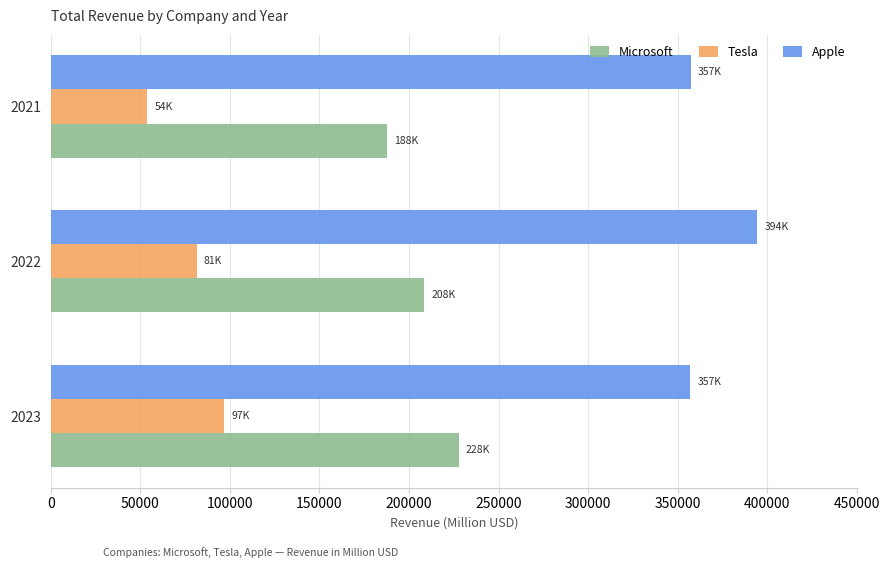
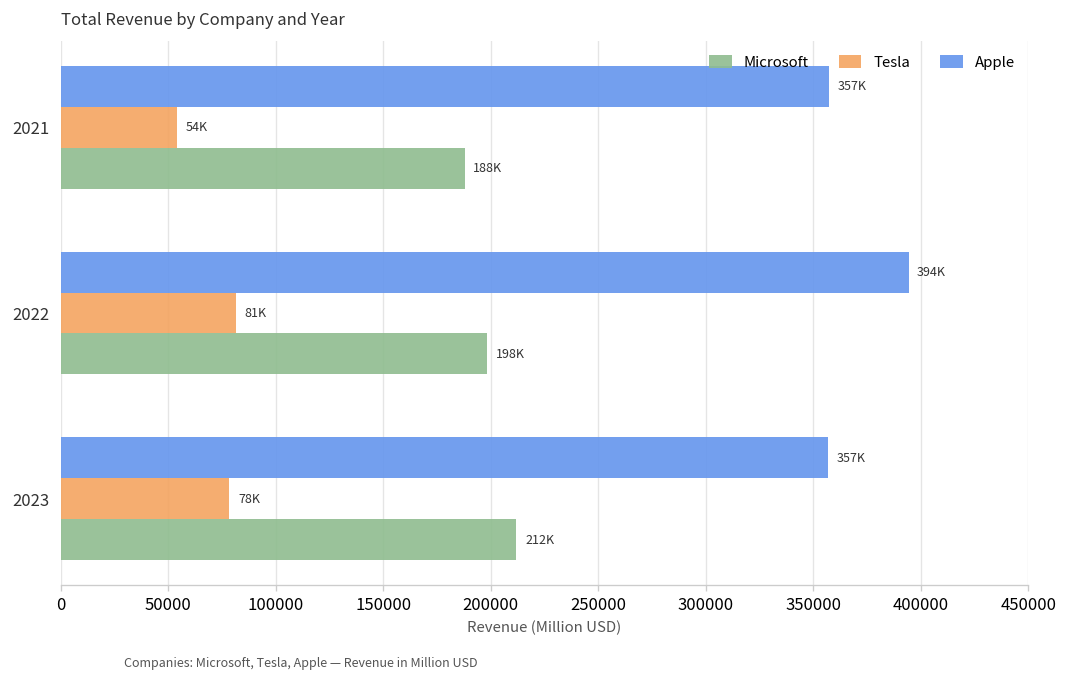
Microsoft, 2022: 208K -> 198K
Tesla, 2023: 97K -> 78K
Microsoft, 2023: 228K -> 212K
